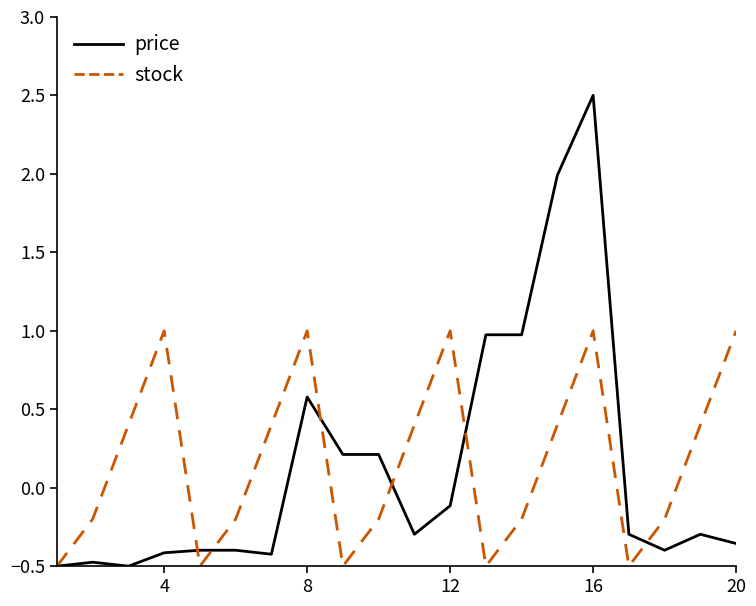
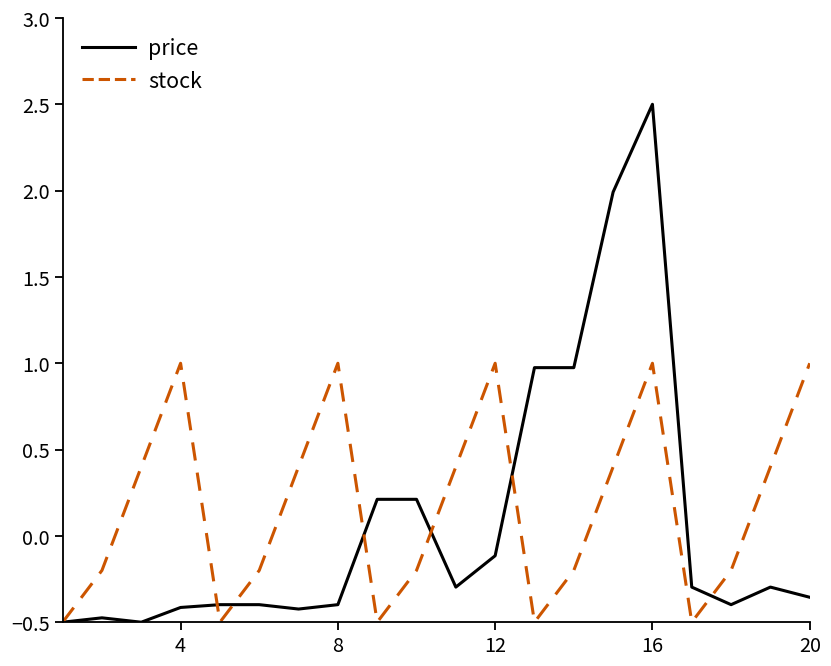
price, 8: 0.58 -> -0.40
